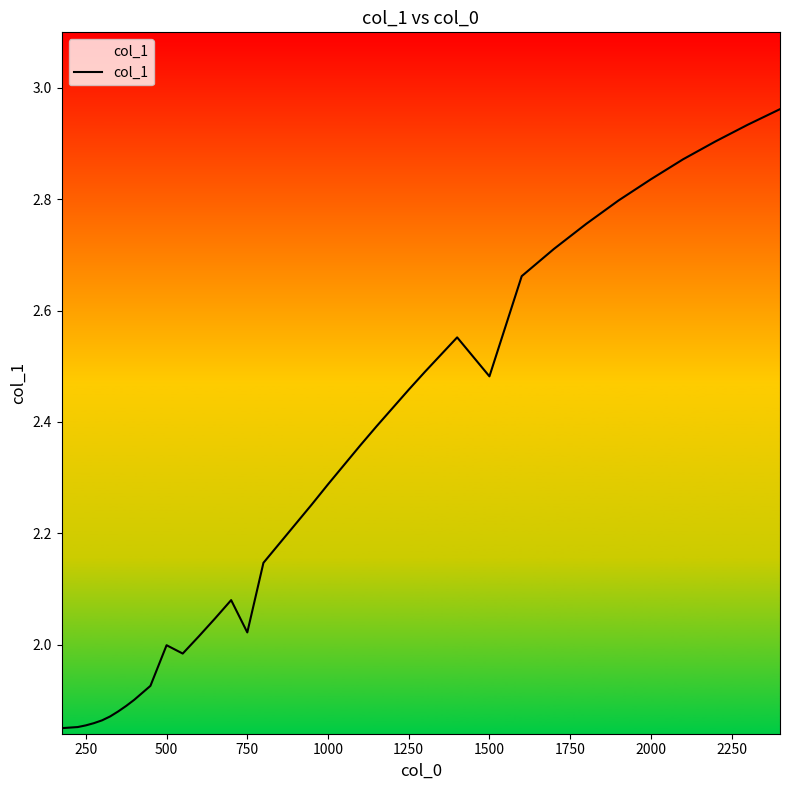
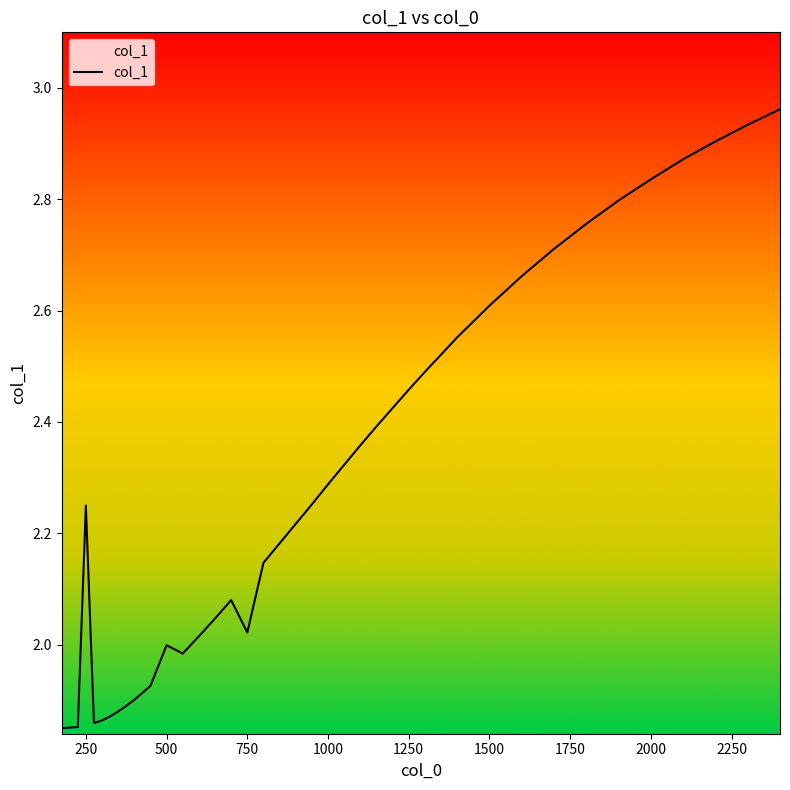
250: 1.86 -> 2.25
1500: 2.48 -> 2.61
